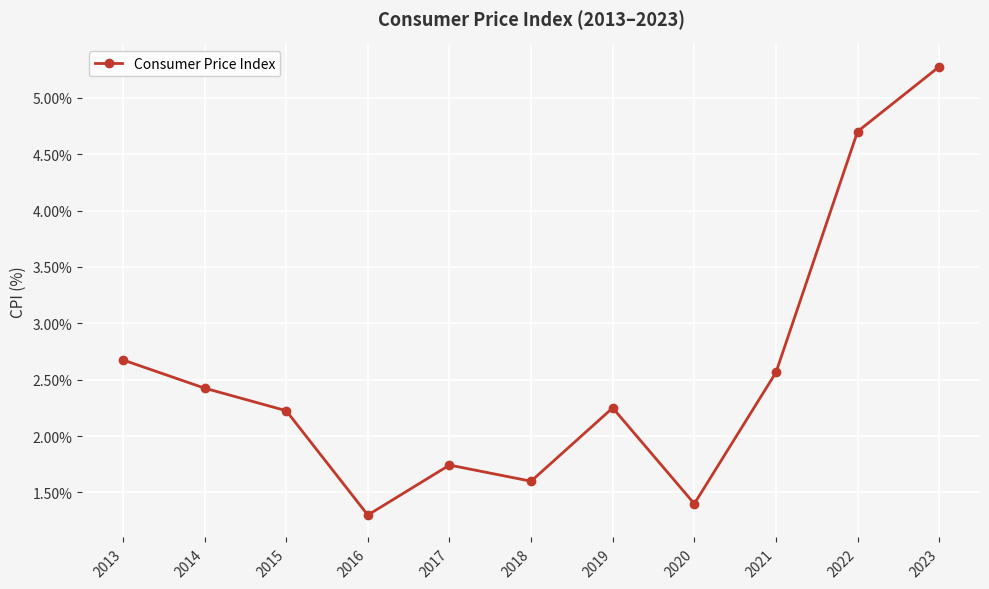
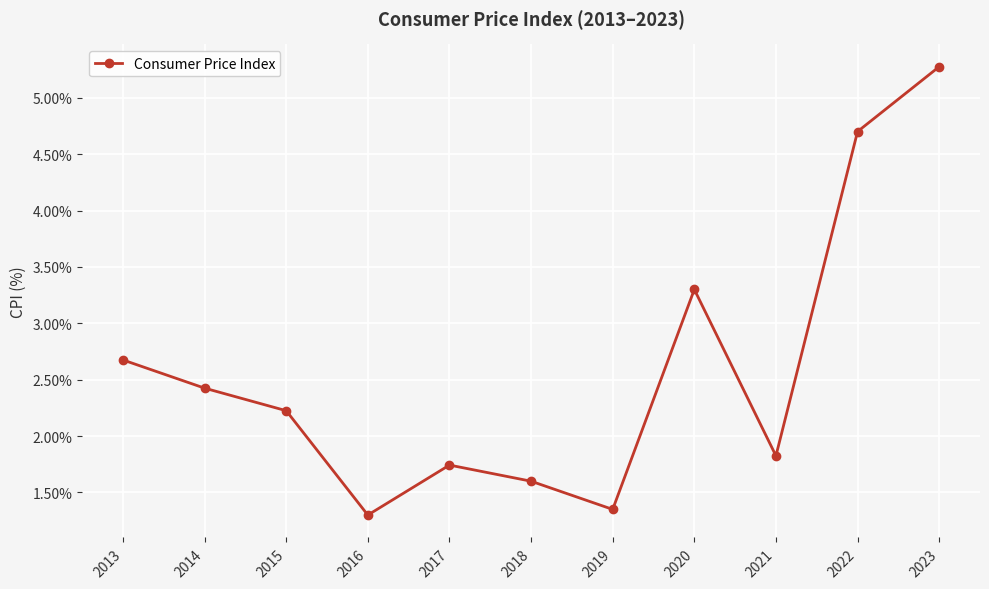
2019: 2.25% -> 1.35%
2020: 1.4% -> 3.3%
2021: 2.56% -> 1.83%
